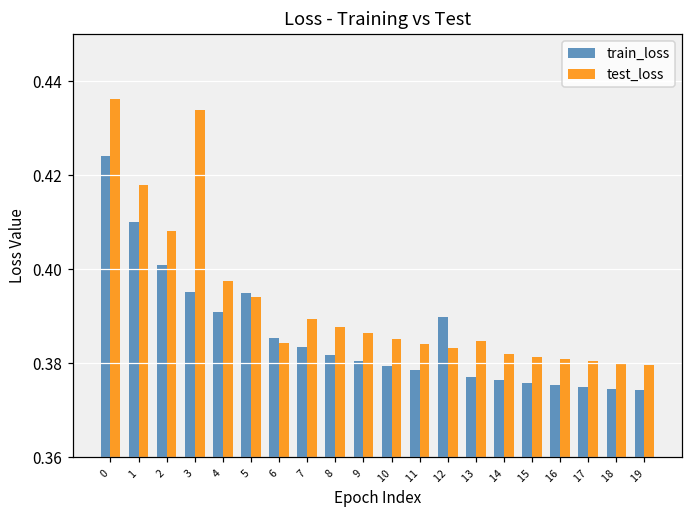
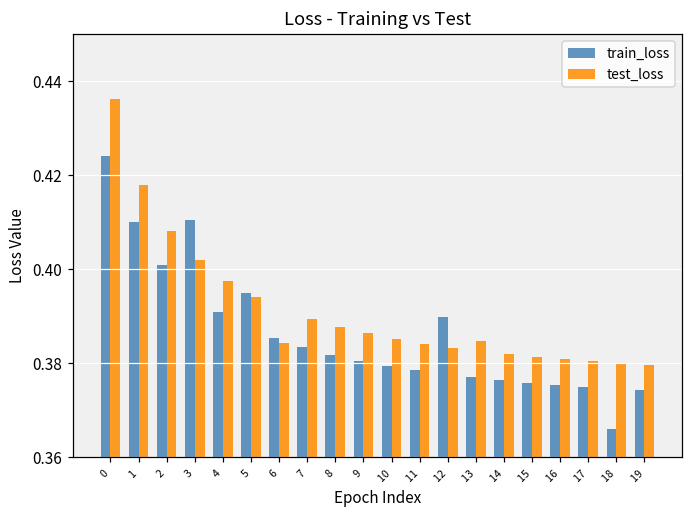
train_loss, 3: 0.395 -> 0.410
test_loss, 3: 0.434 -> 0.402
train_loss, 18: 0.375 -> 0.366
